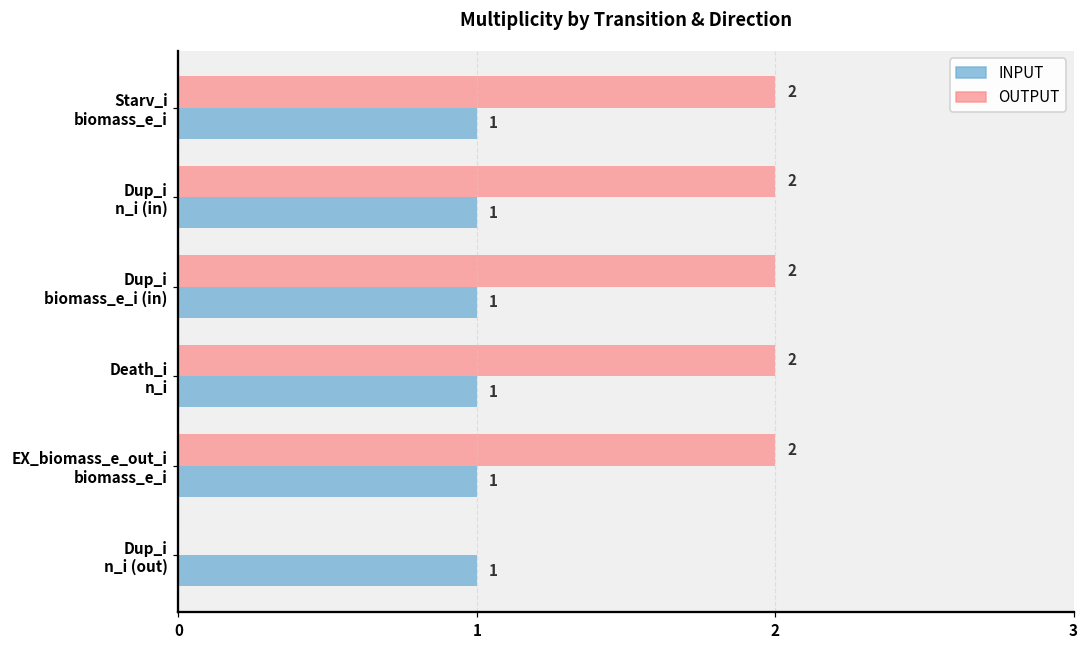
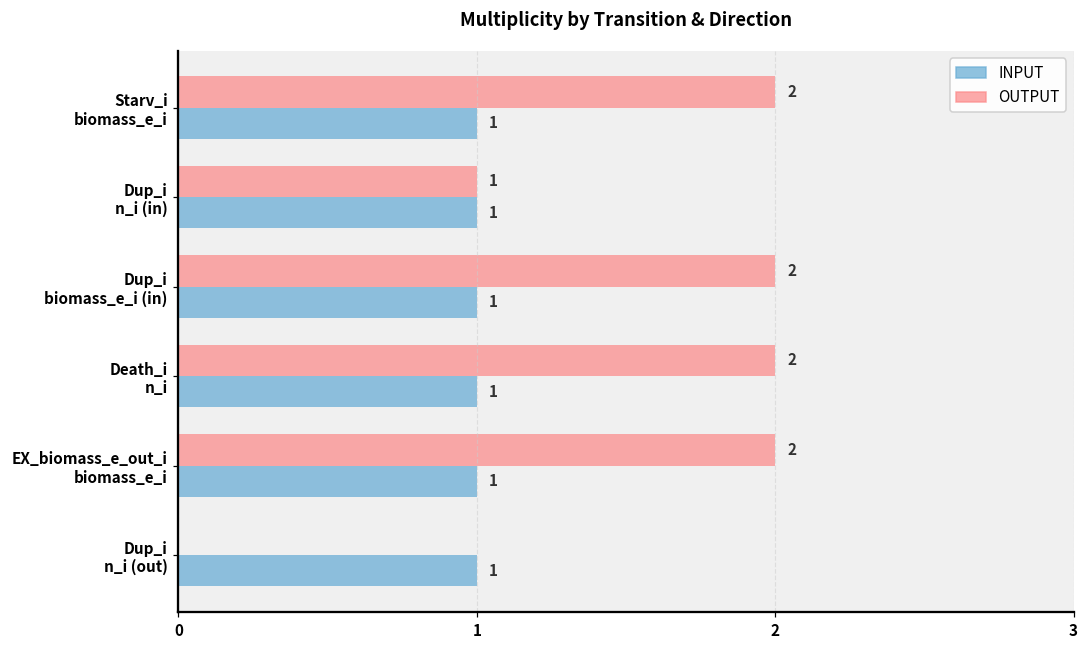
OUTPUT, Dup_i n_i (in): 2 -> 1
